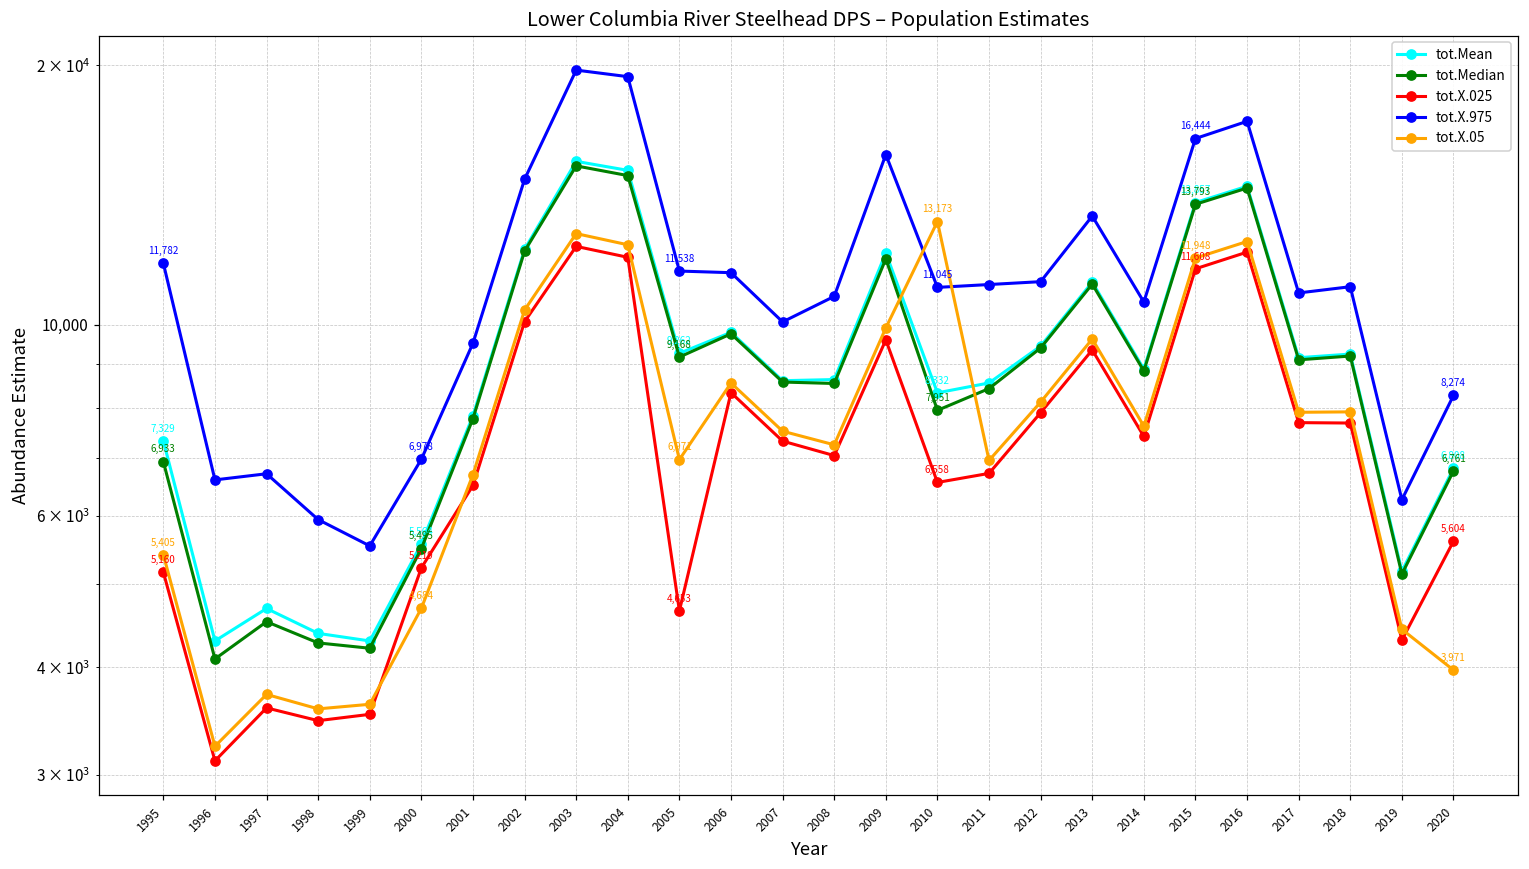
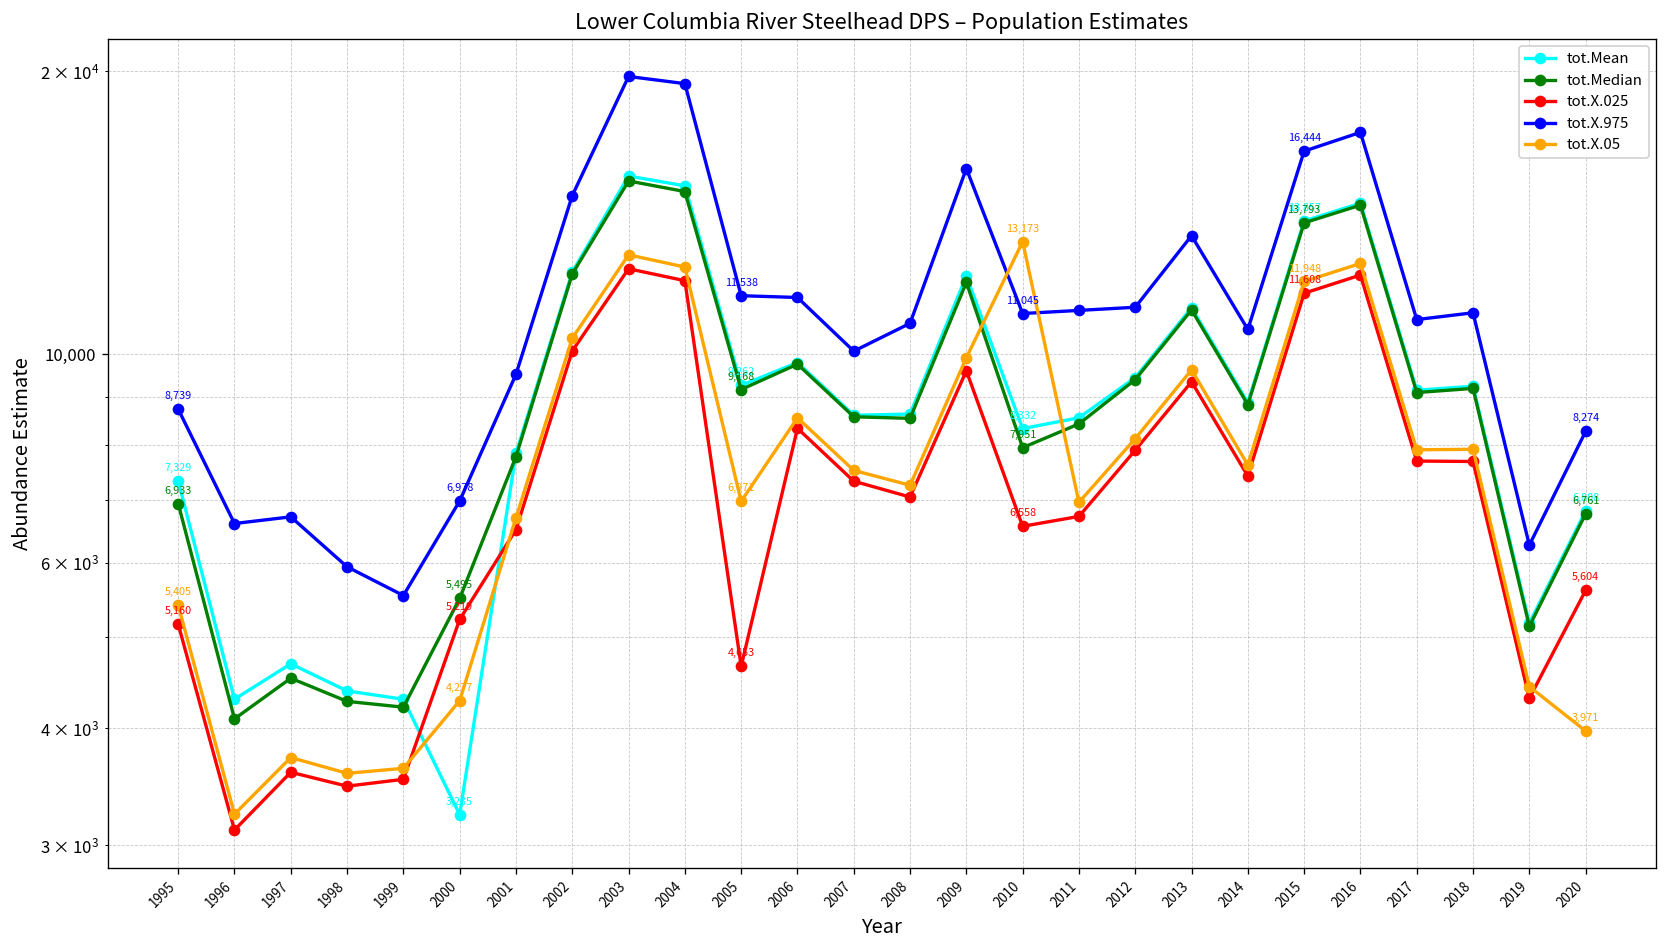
tot.X.975, 1995: 11,782 -> 8,739
tot.Mean, 2000: 5,564 -> 3,235
tot.X.05, 2000: 4,684 -> 4,277
